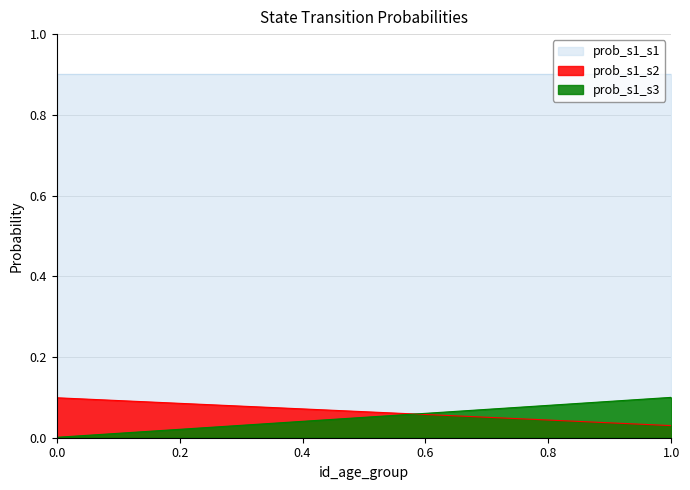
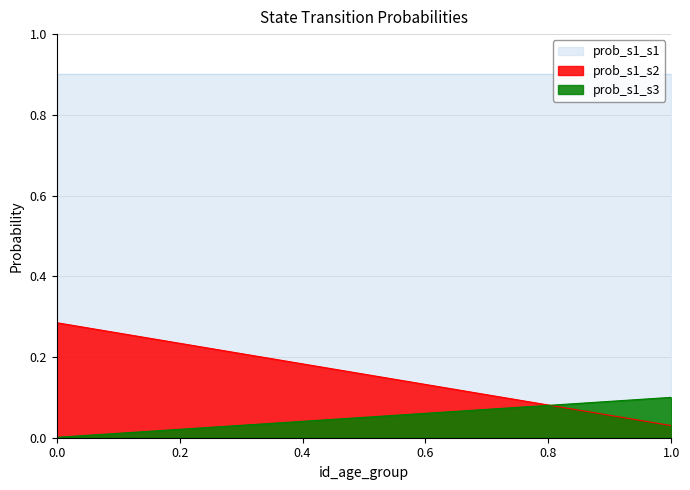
prob_s1_s2, 0.0: 0.10 -> 0.29
